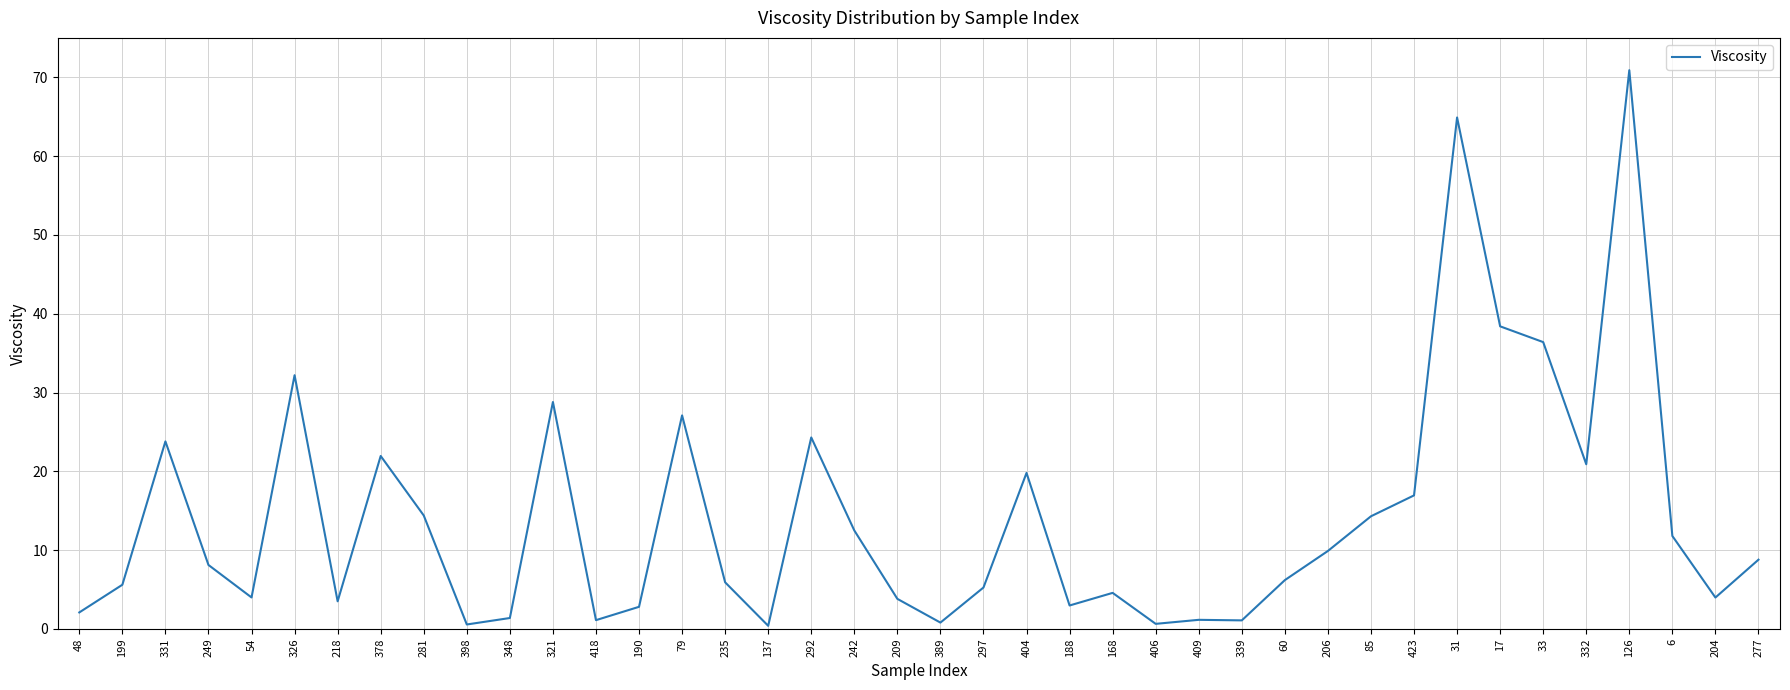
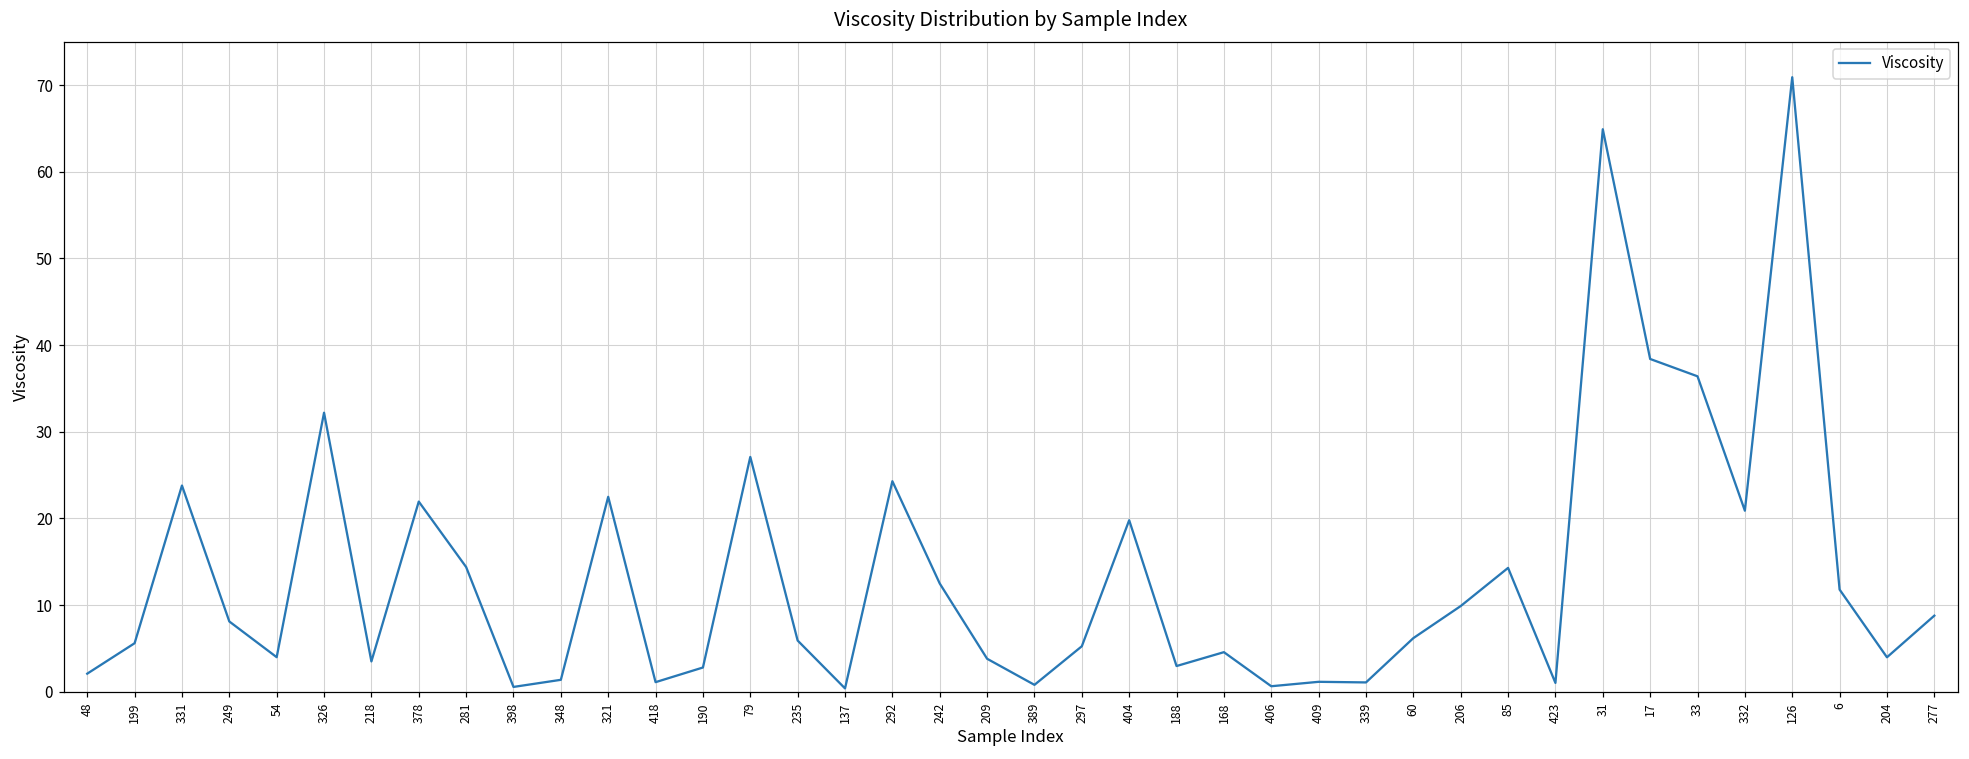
321: 29 -> 23
423: 17 -> 1
